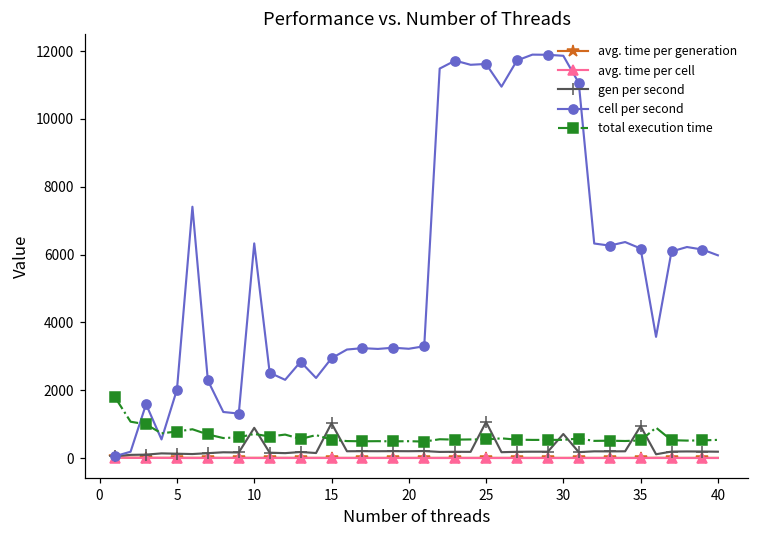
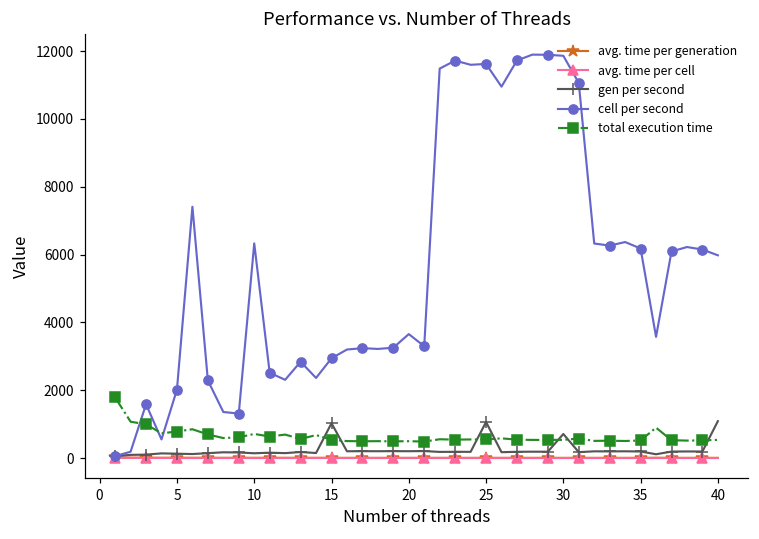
gen per second, 10: 900 -> 100
cell per second, 20: 3200 -> 3700
gen per second, 35: 900 -> 200
gen per second, 40: 200 -> 1100
